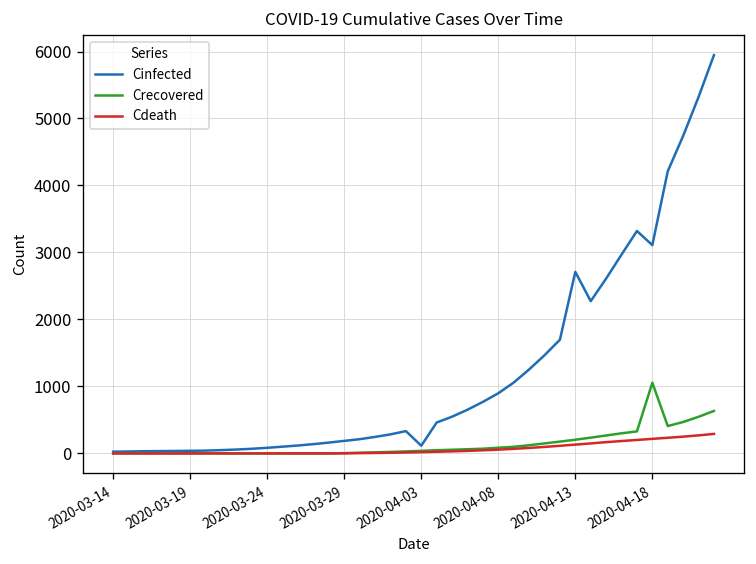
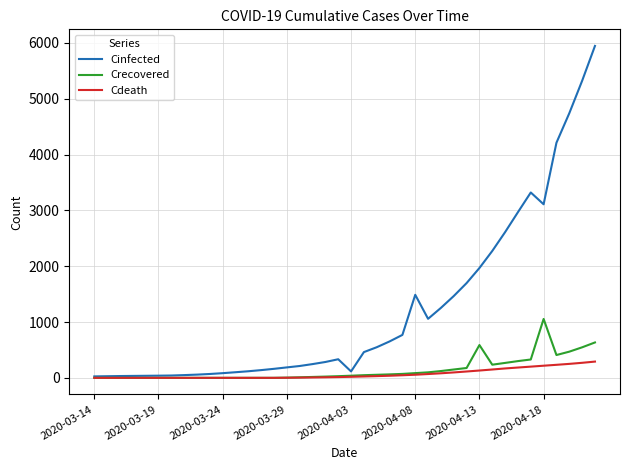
Cinfected, 2020-04-08: 900 -> 1500
Cinfected, 2020-04-13: 2700 -> 2000
Crecovered, 2020-04-13: 200 -> 600
